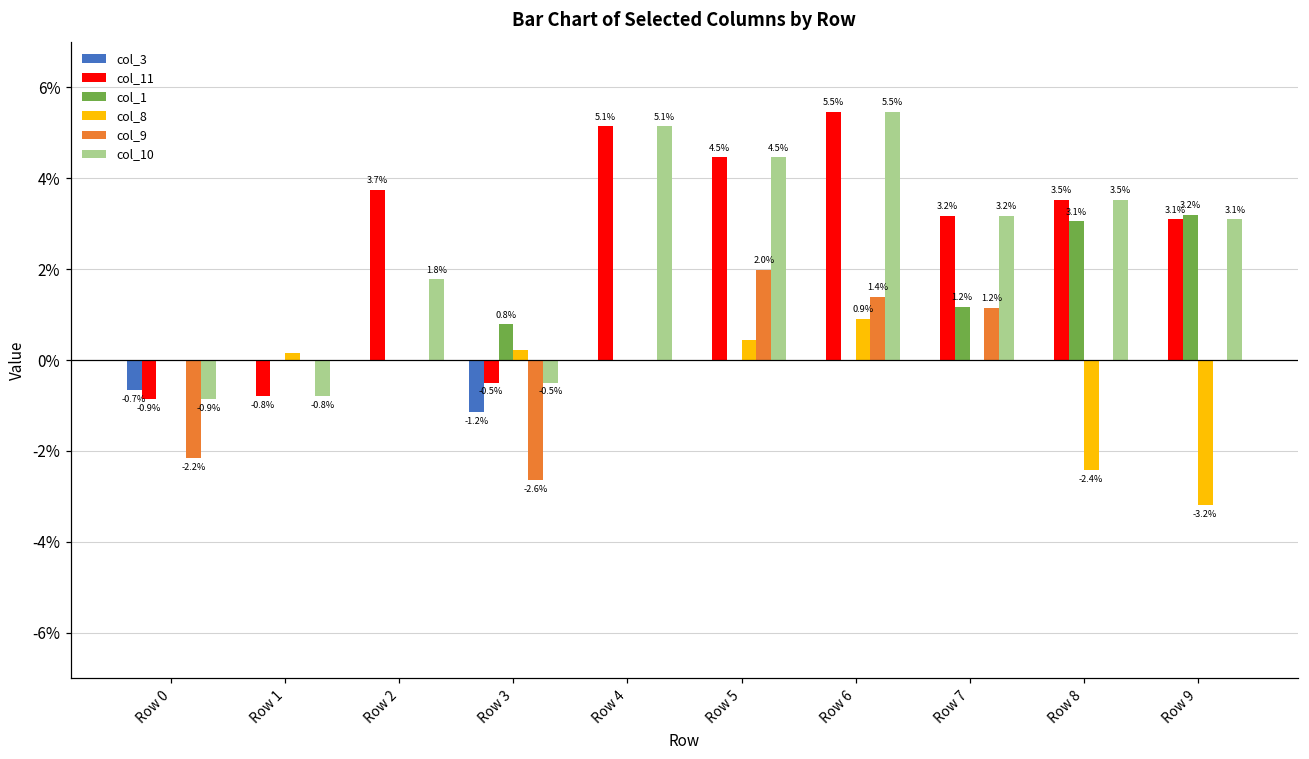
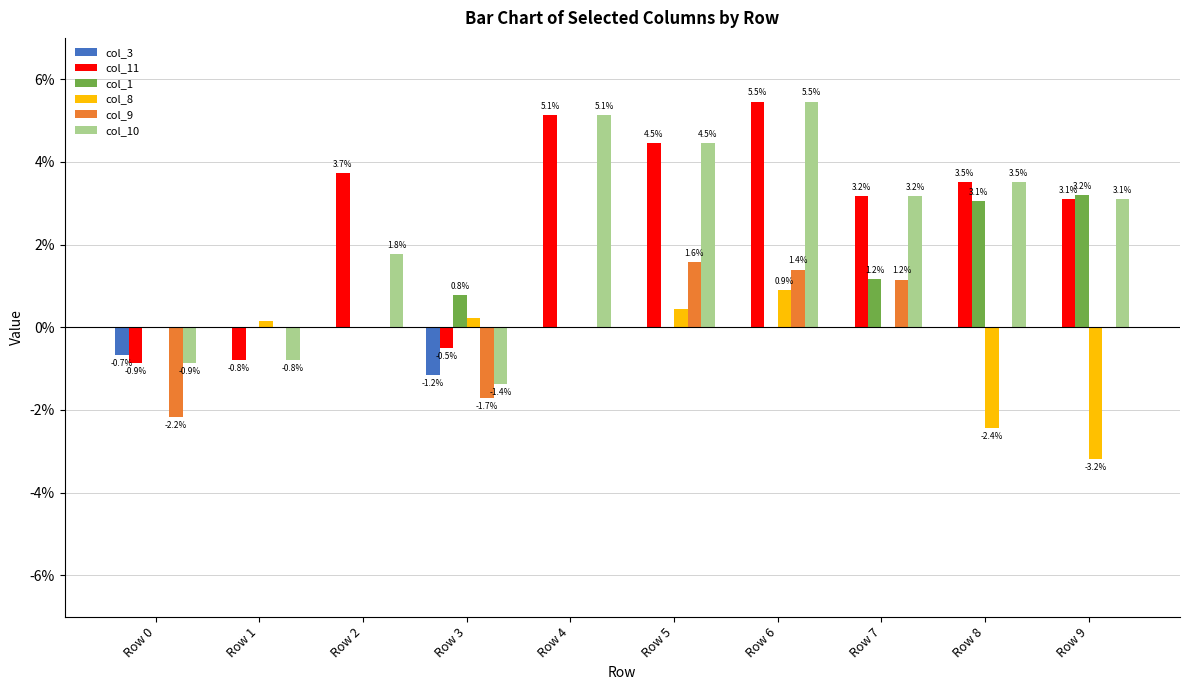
col_9, Row 3: -2.6% -> -1.7%
col_10, Row 3: -0.5% -> -1.4%
col_9, Row 5: 2.0% -> 1.6%
